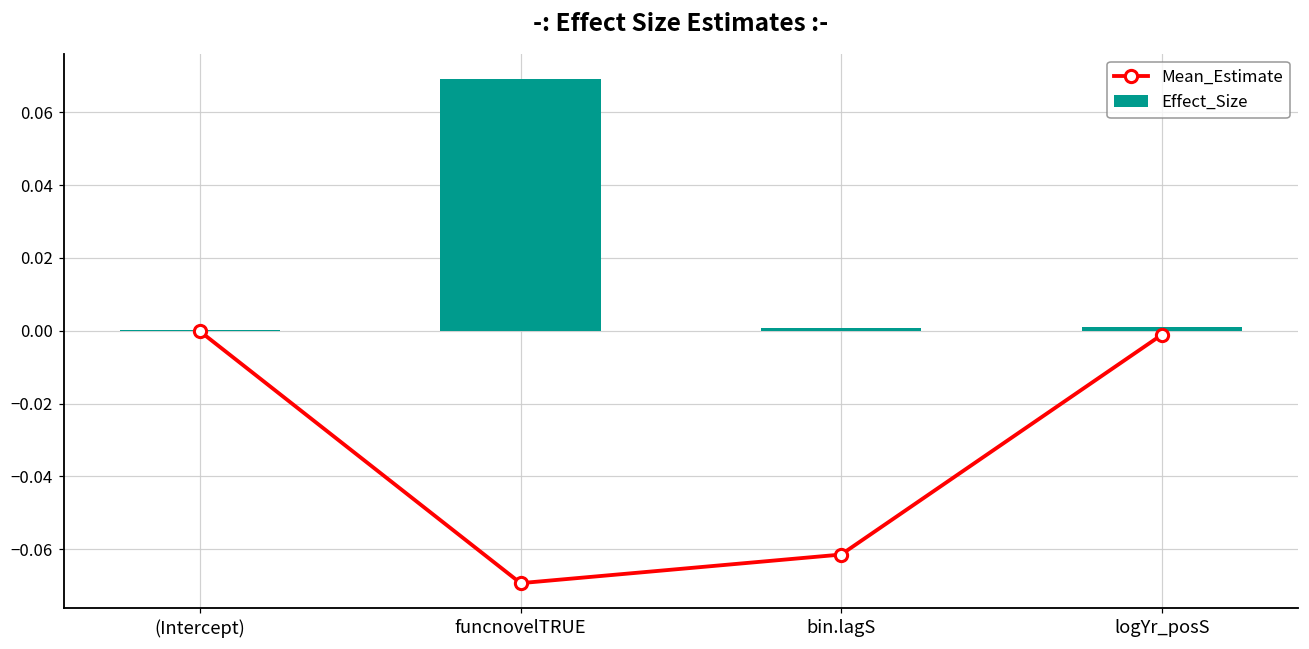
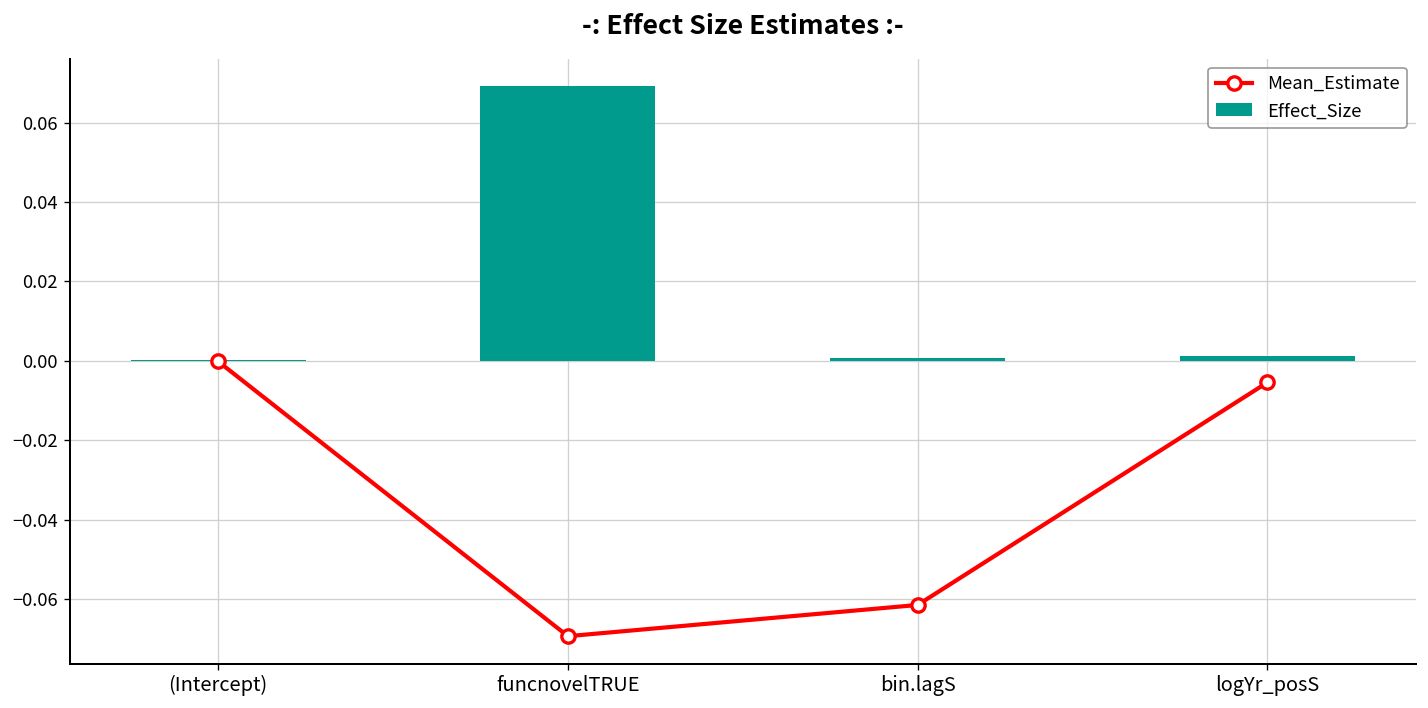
Mean_Estimate, logYr_posS: -0.001 -> -0.005
